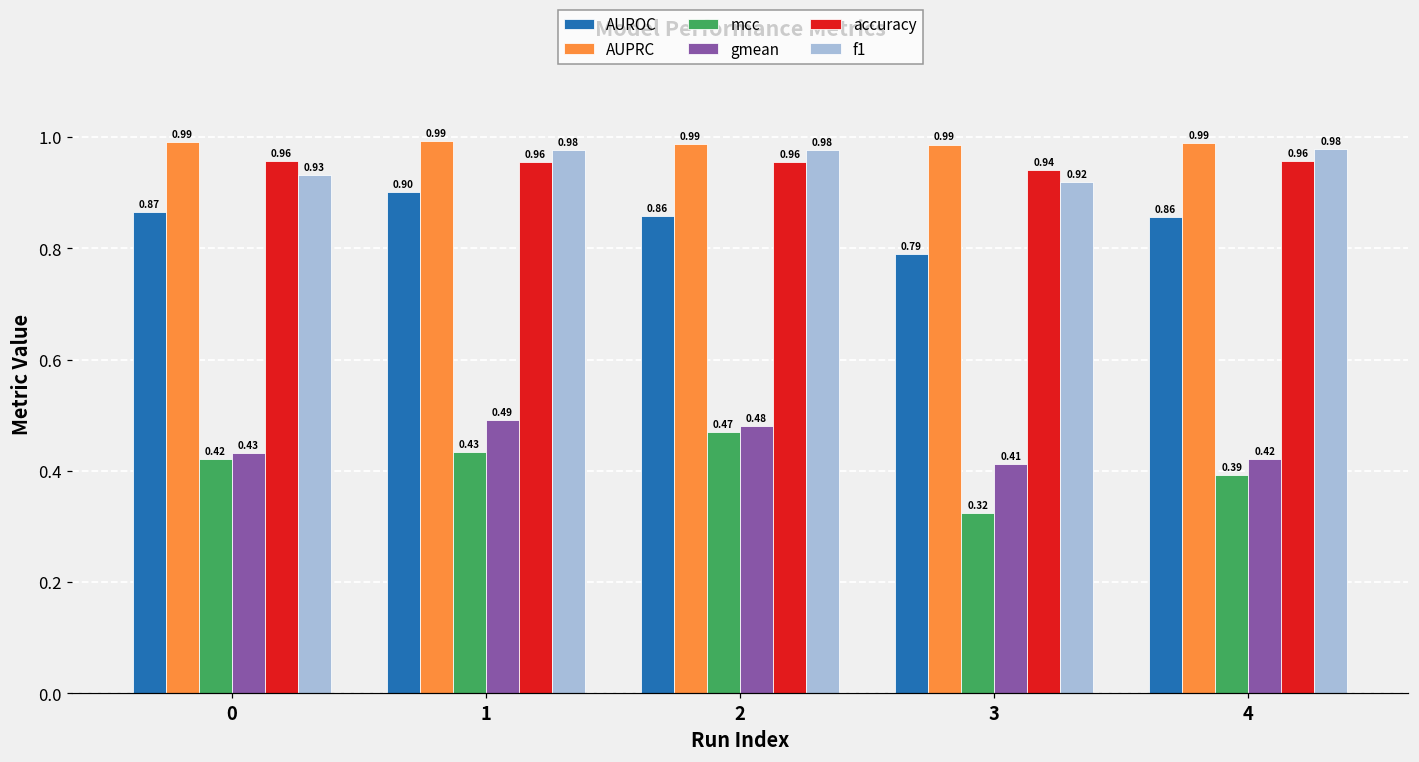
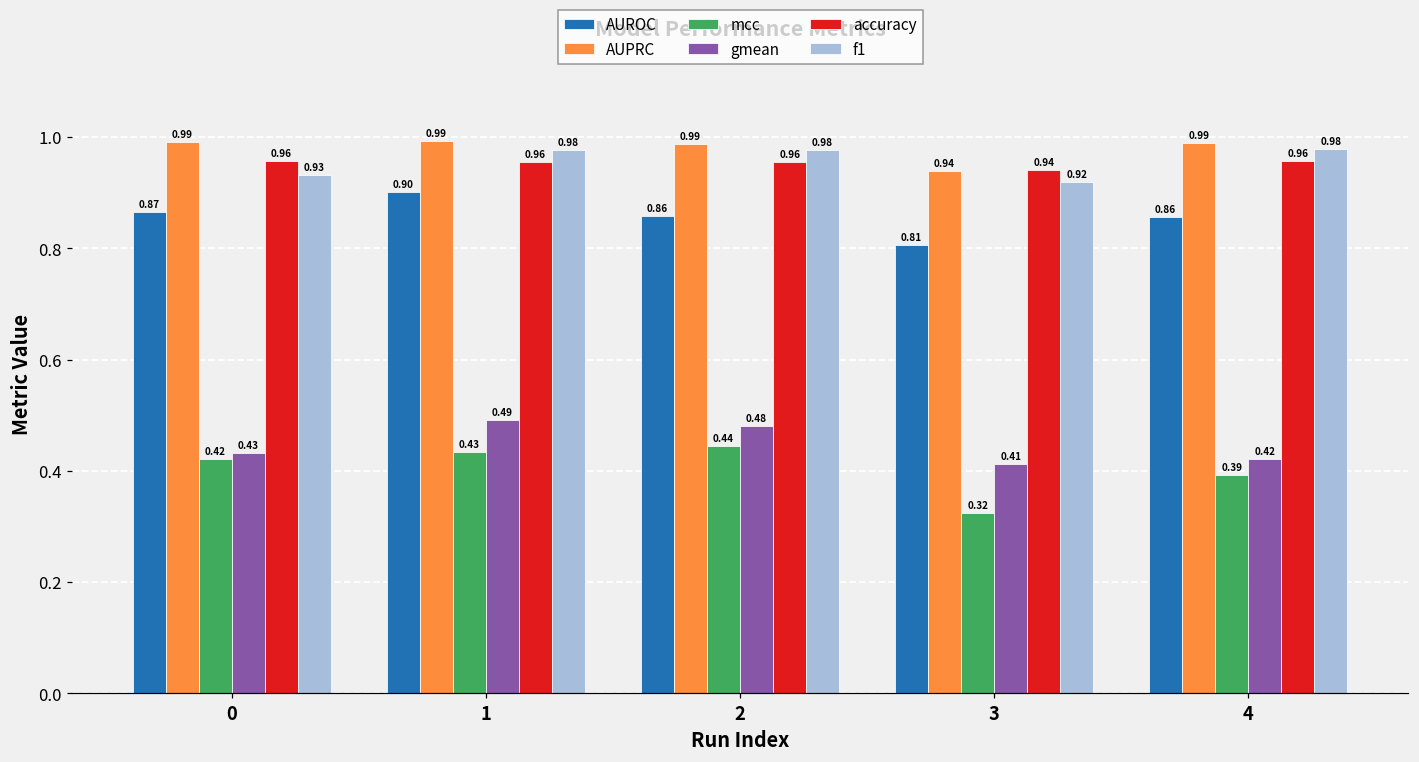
mcc, 2: 0.47 -> 0.44
AUROC, 3: 0.79 -> 0.81
AUPRC, 3: 0.99 -> 0.94
